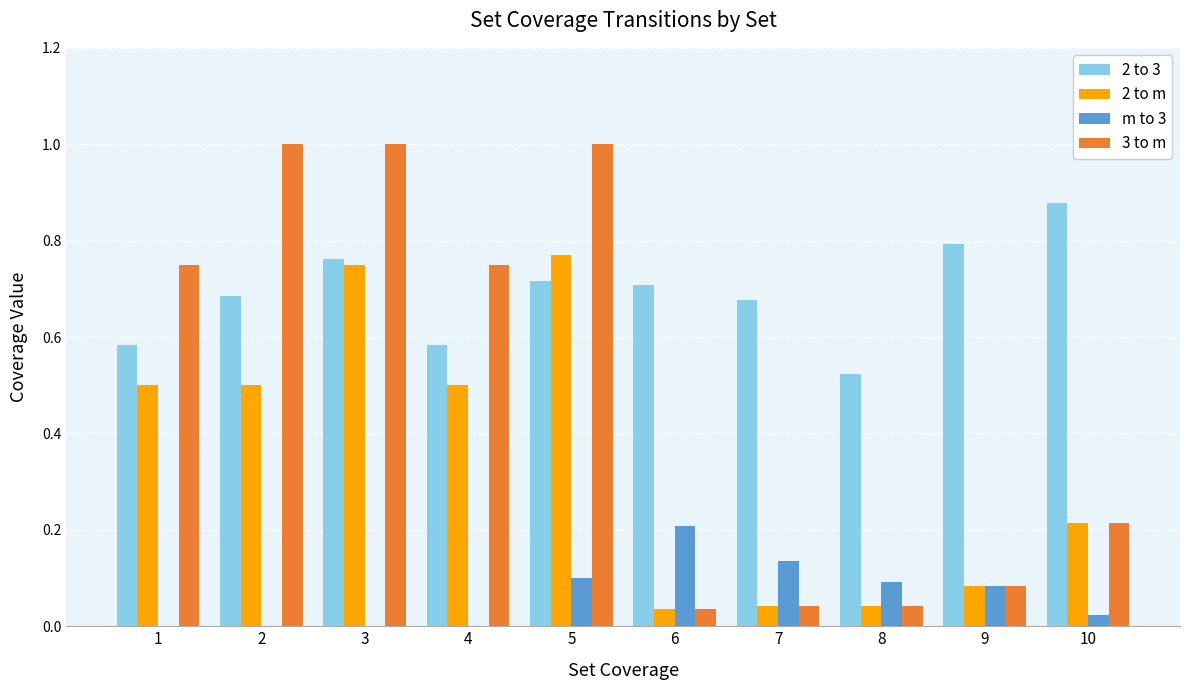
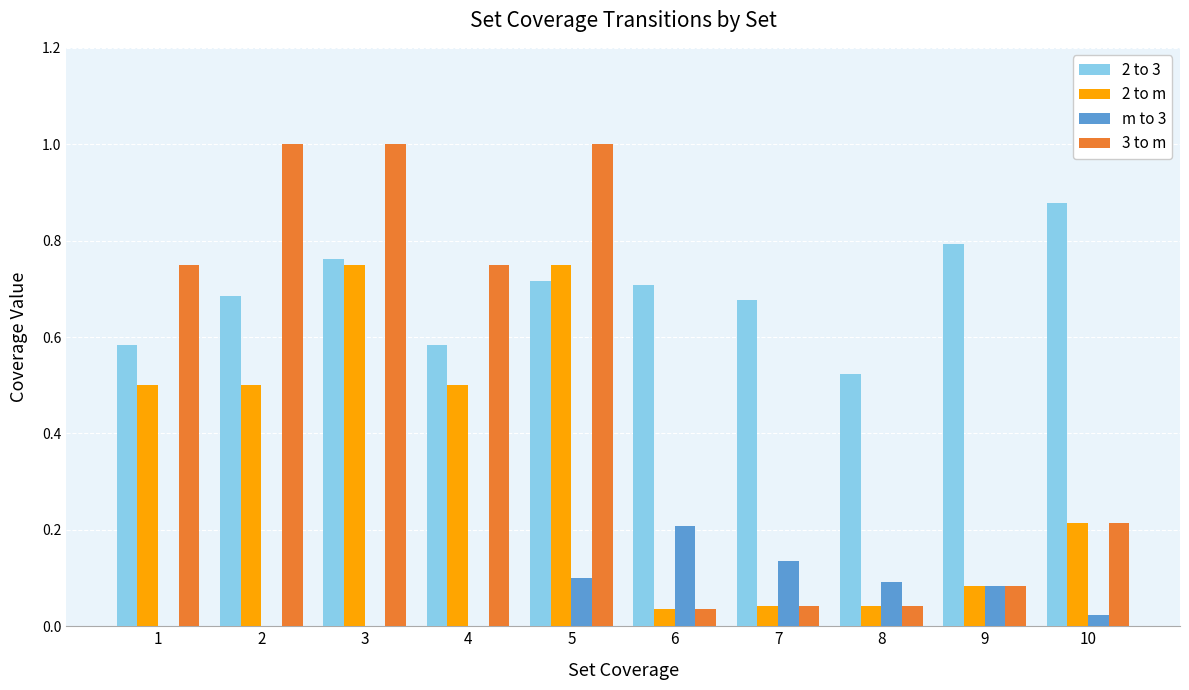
2 to m, 5: 0.77 -> 0.75
